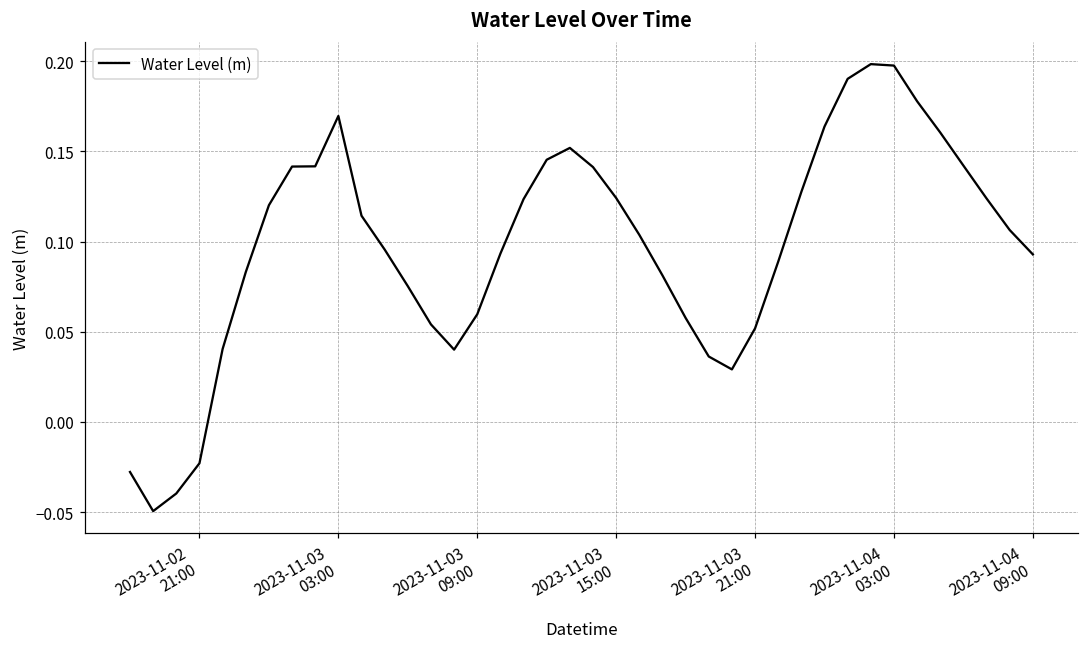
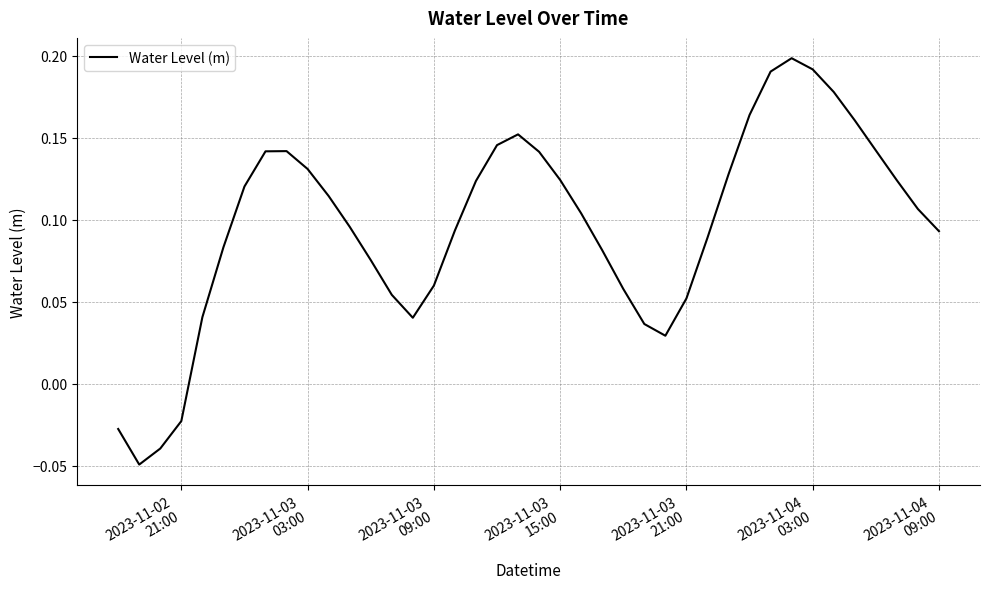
2023-11-03 03:00: 0.170 -> 0.131
2023-11-04 03:00: 0.198 -> 0.192
